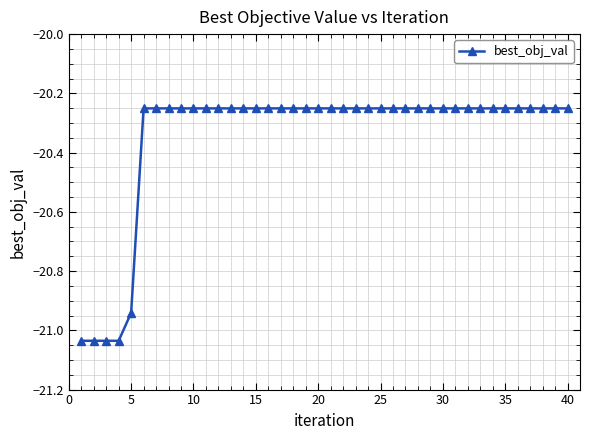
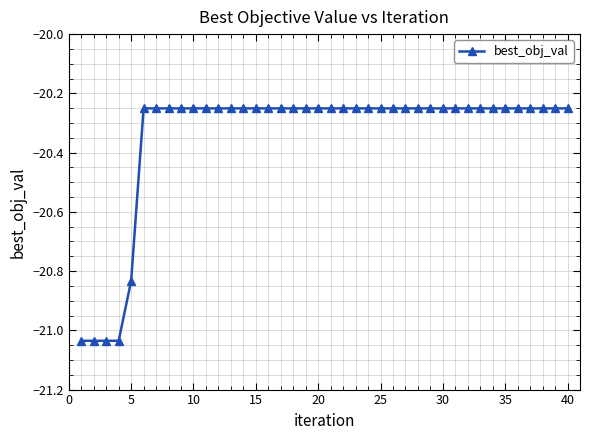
5: -20.94 -> -20.83
